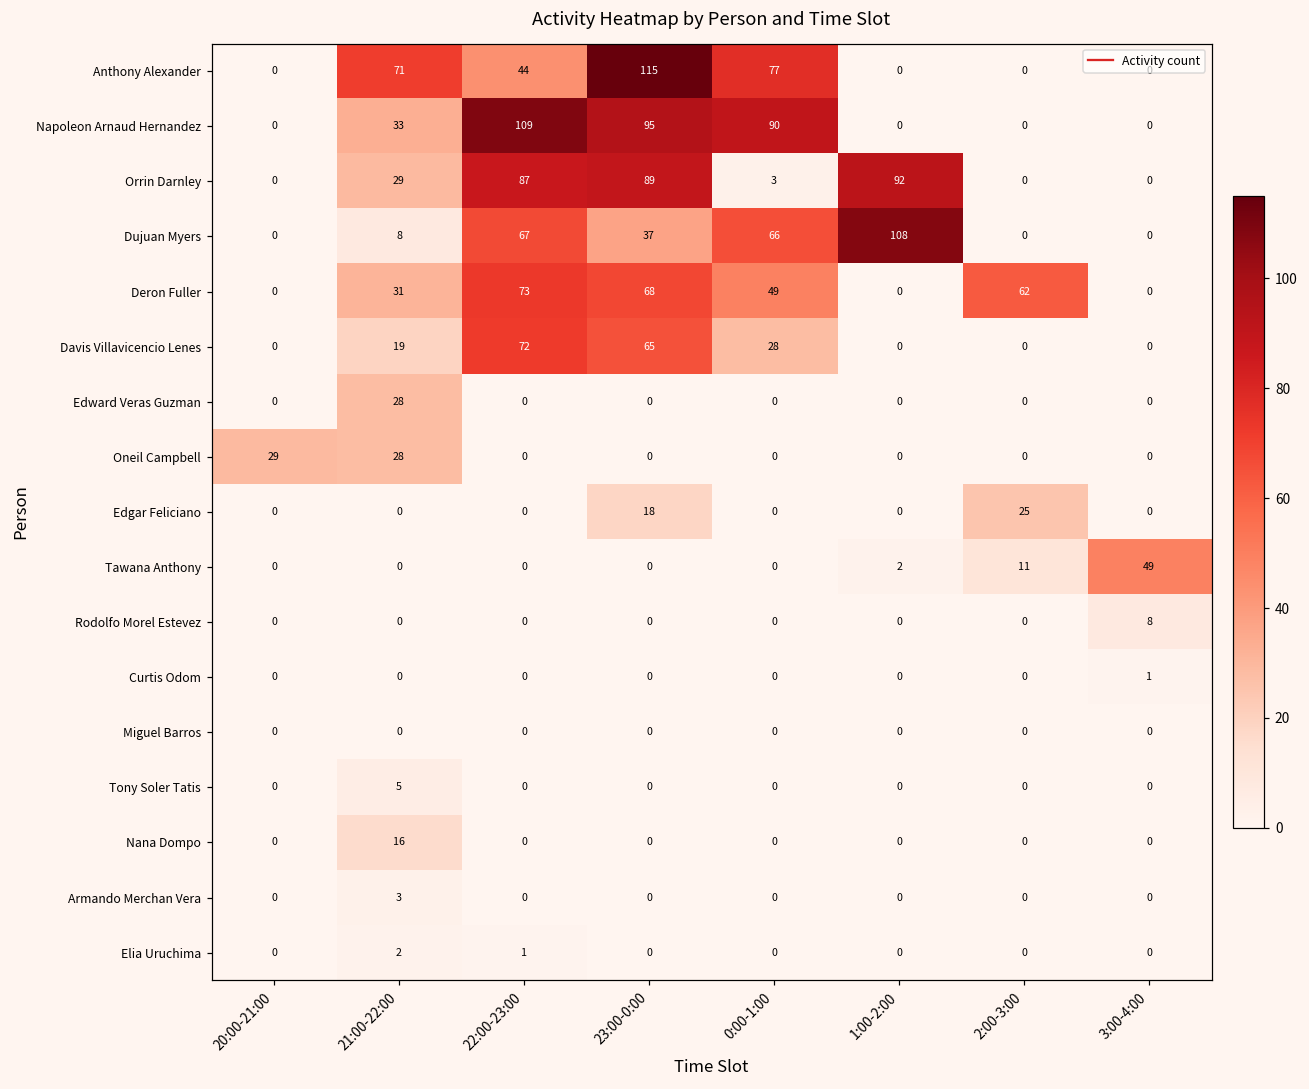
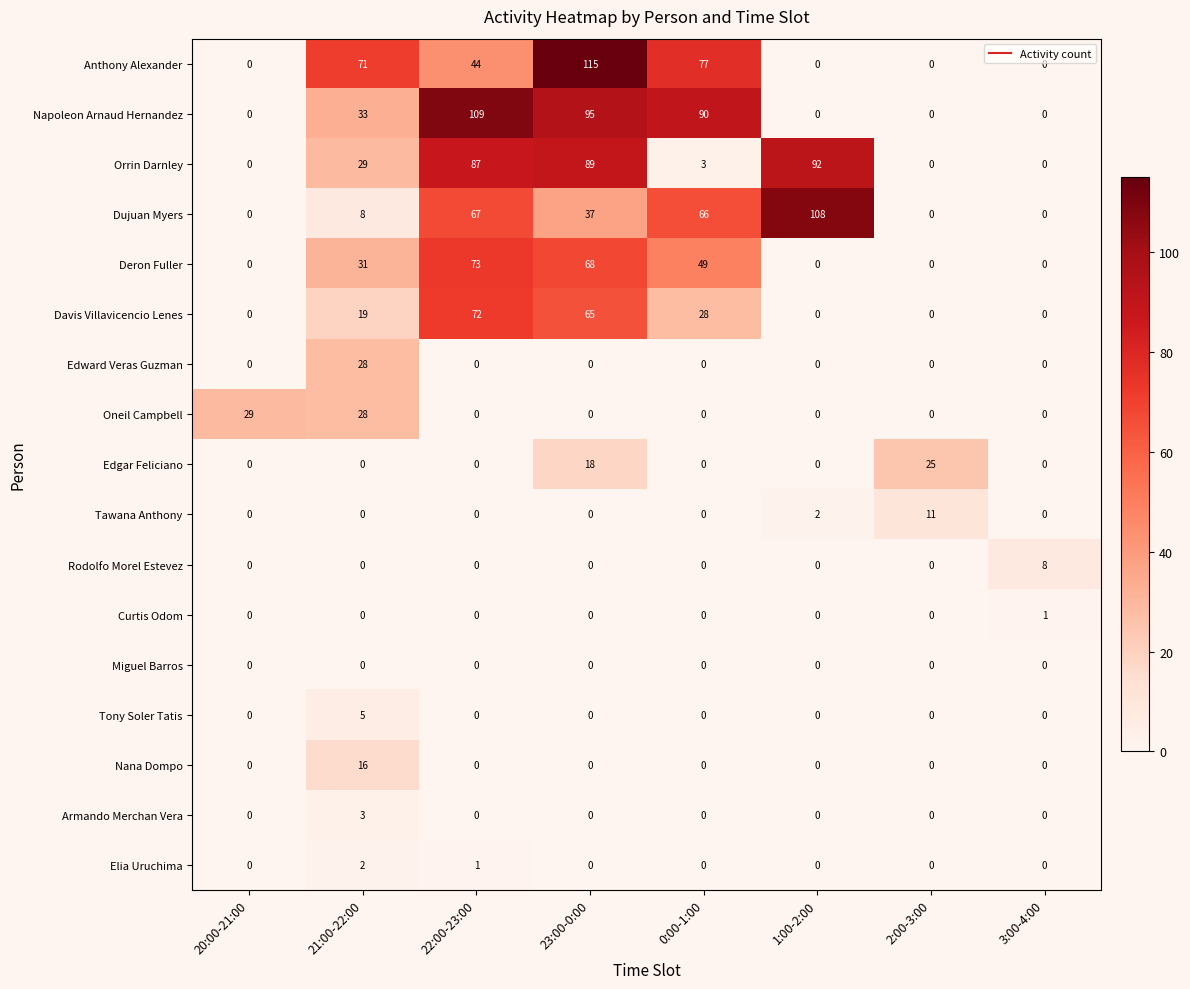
Deron Fuller, 2:00-3:00: 62 -> 0
Tawana Anthony, 3:00-4:00: 49 -> 0
